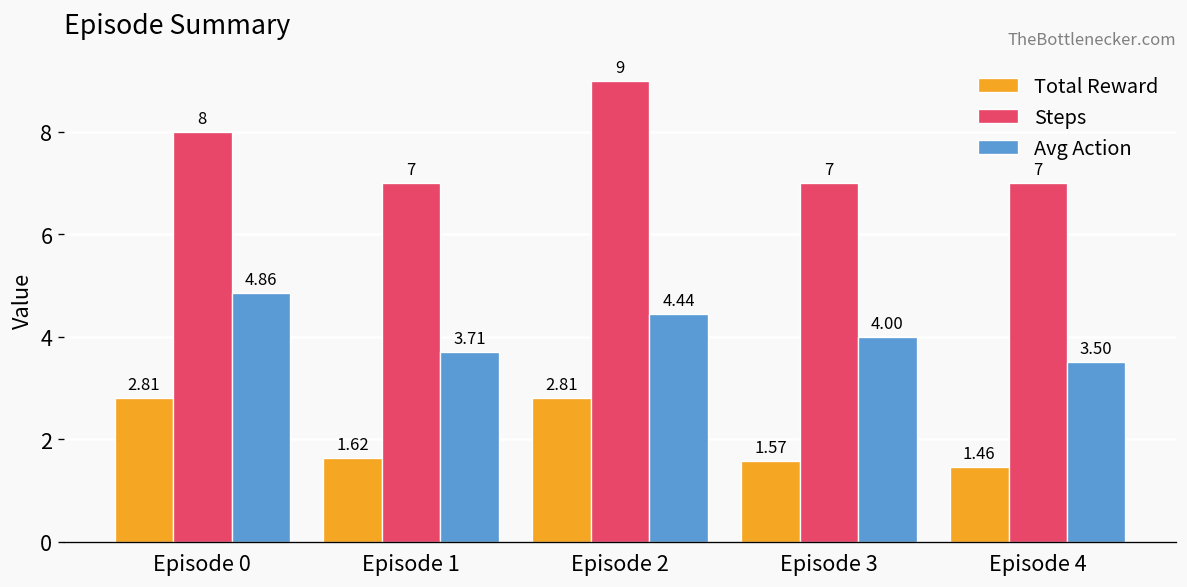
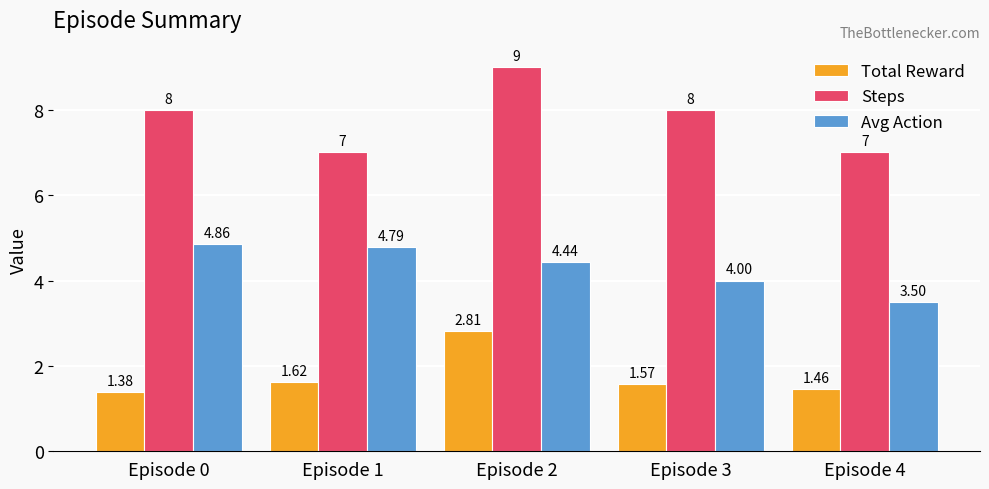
Total Reward, Episode 0: 2.81 -> 1.38
Avg Action, Episode 1: 3.71 -> 4.79
Steps, Episode 3: 7 -> 8
